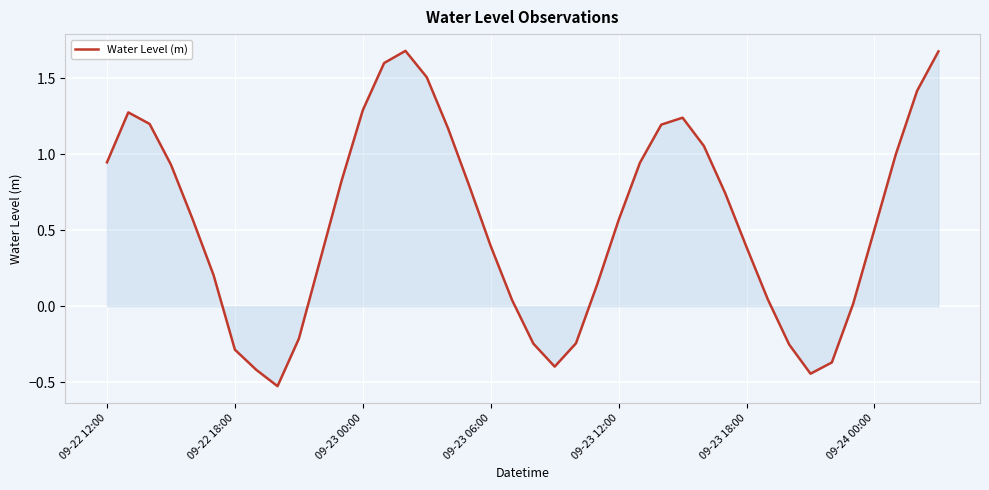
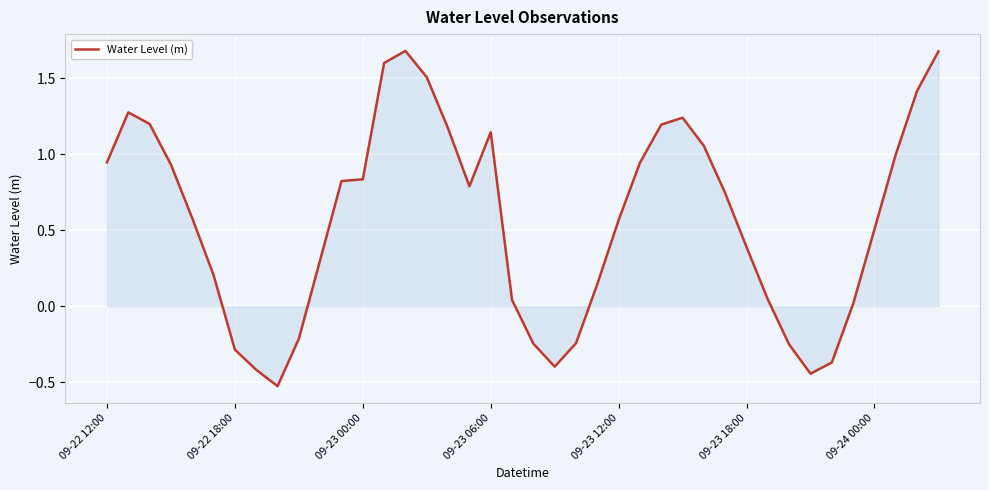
Water Level (m), 09-23 00:00: 1.29 -> 0.83
Water Level (m), 09-23 06:00: 0.40 -> 1.14
